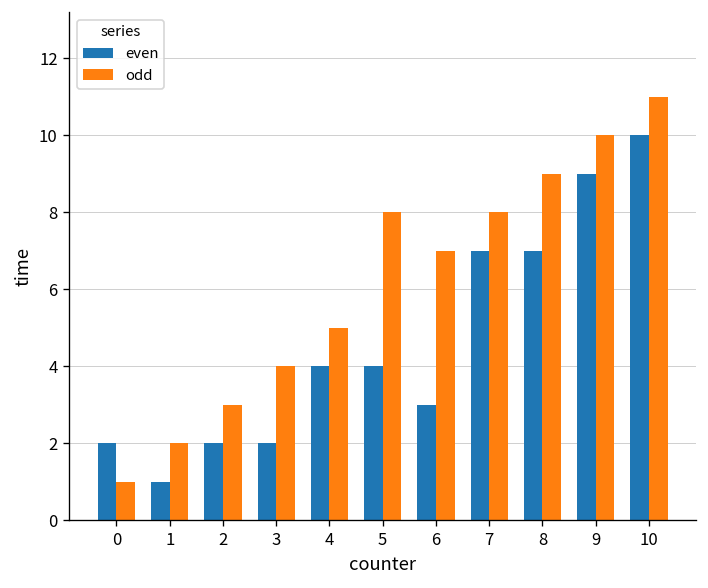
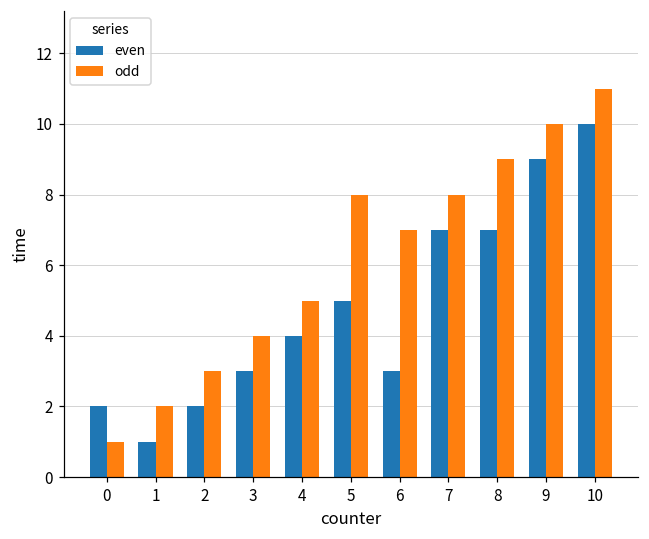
even, 3: 2 -> 3
even, 5: 4 -> 5
